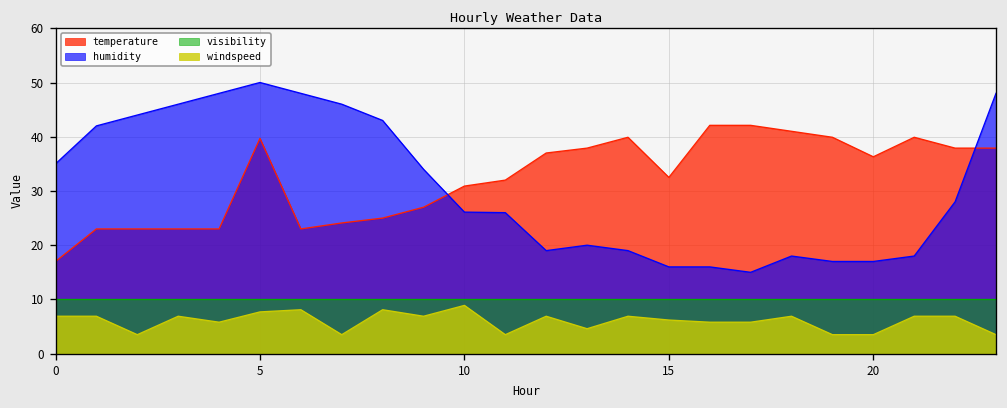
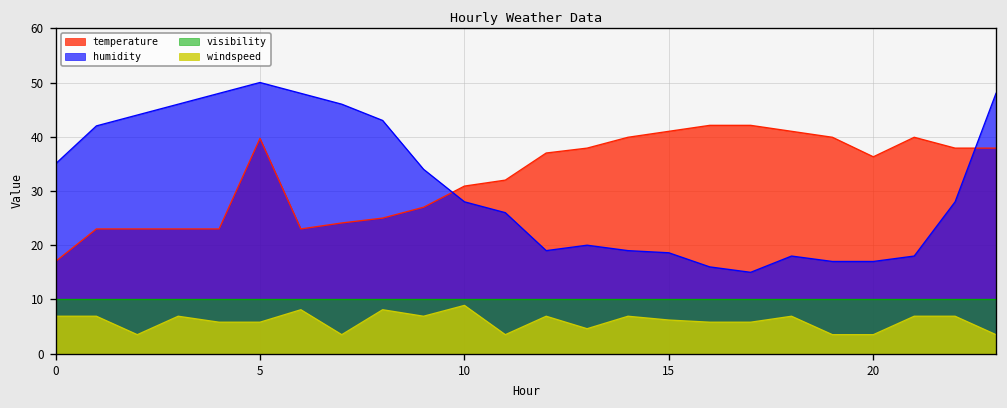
windspeed, 5: 8 -> 6
humidity, 10: 26 -> 28
temperature, 15: 33 -> 41
humidity, 15: 16 -> 19
